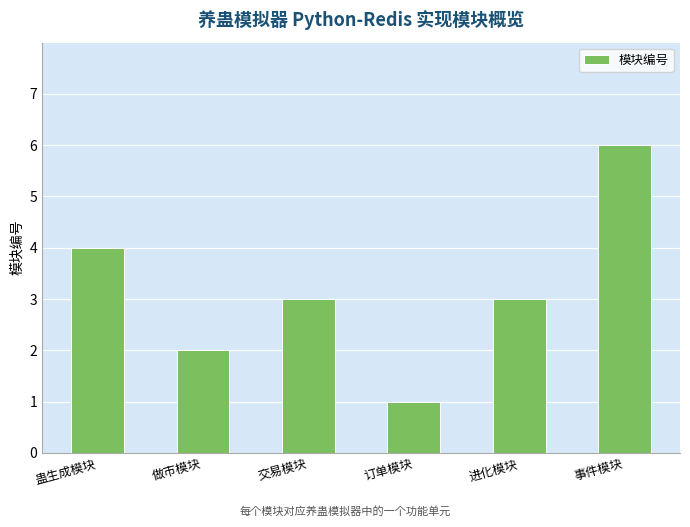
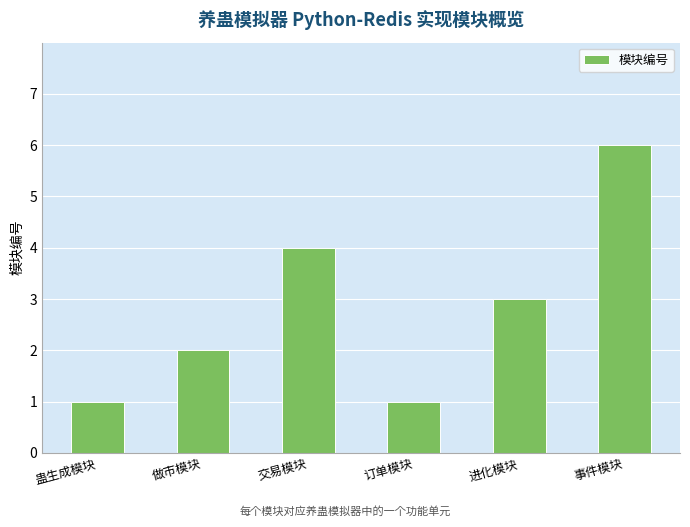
蛊生成模块: 4 -> 1
交易模块: 3 -> 4
